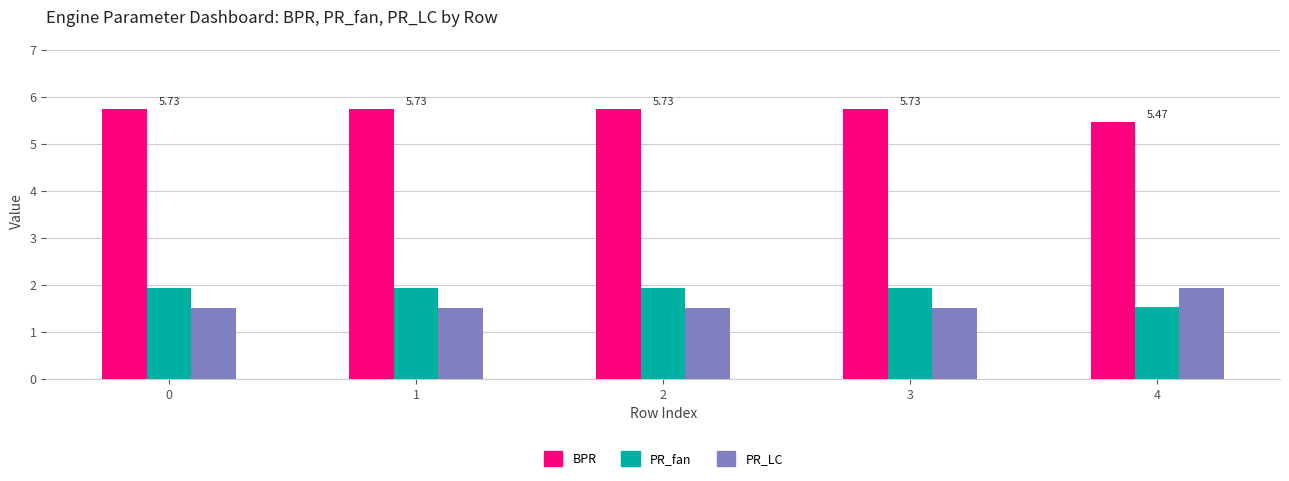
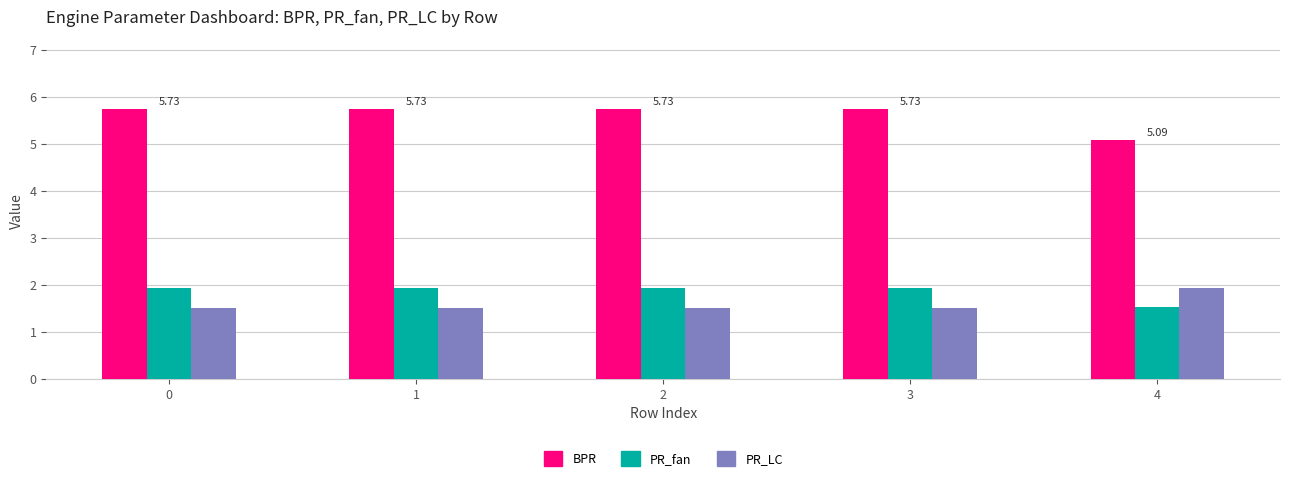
BPR, 4: 5.47 -> 5.09
